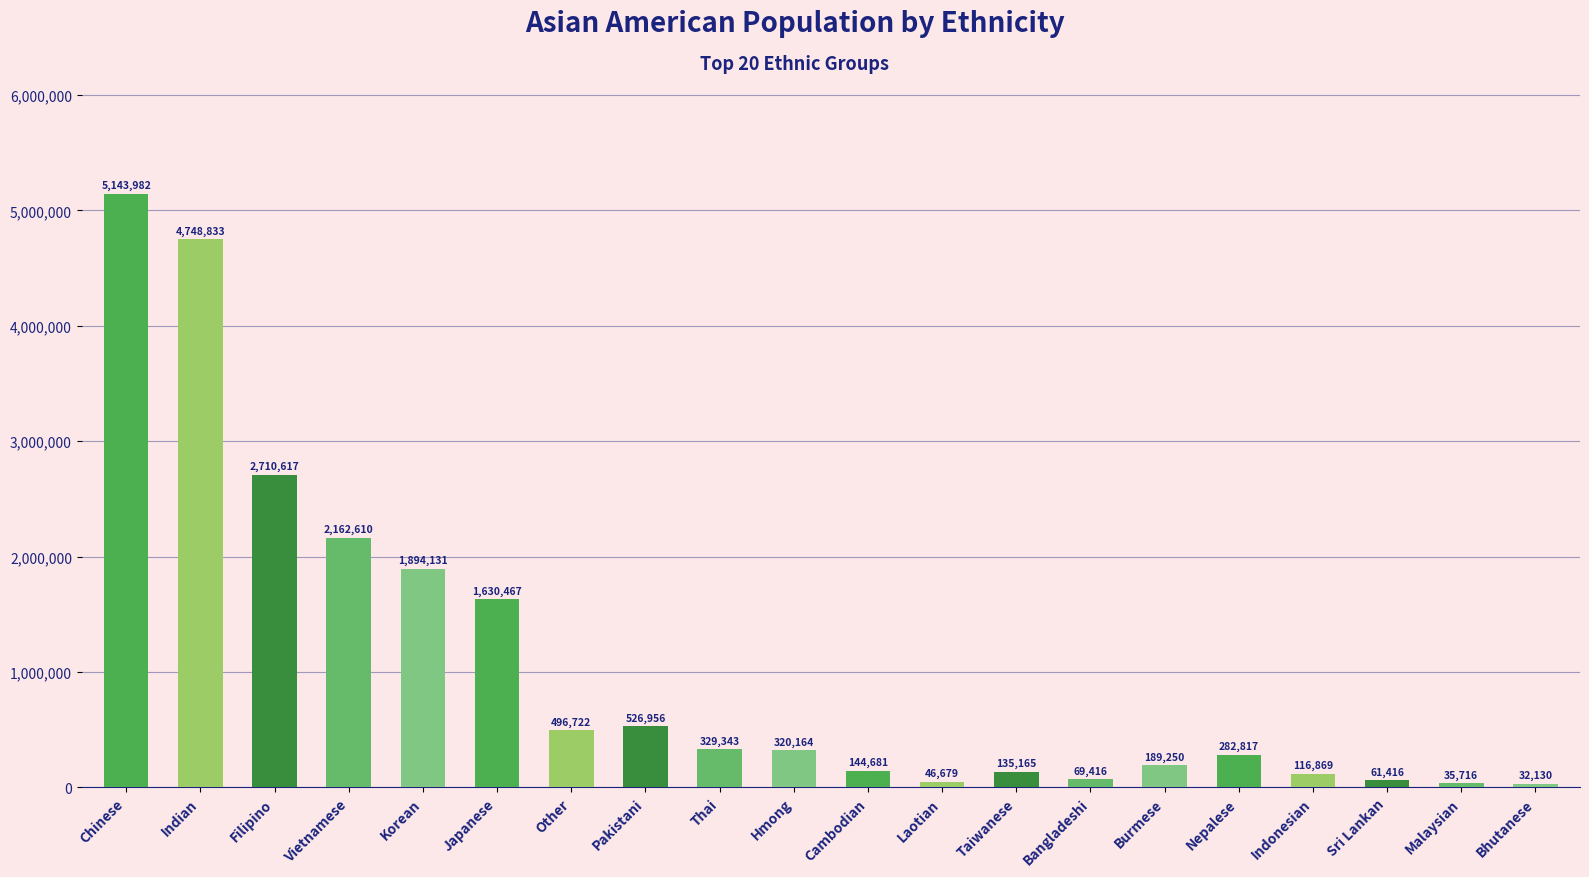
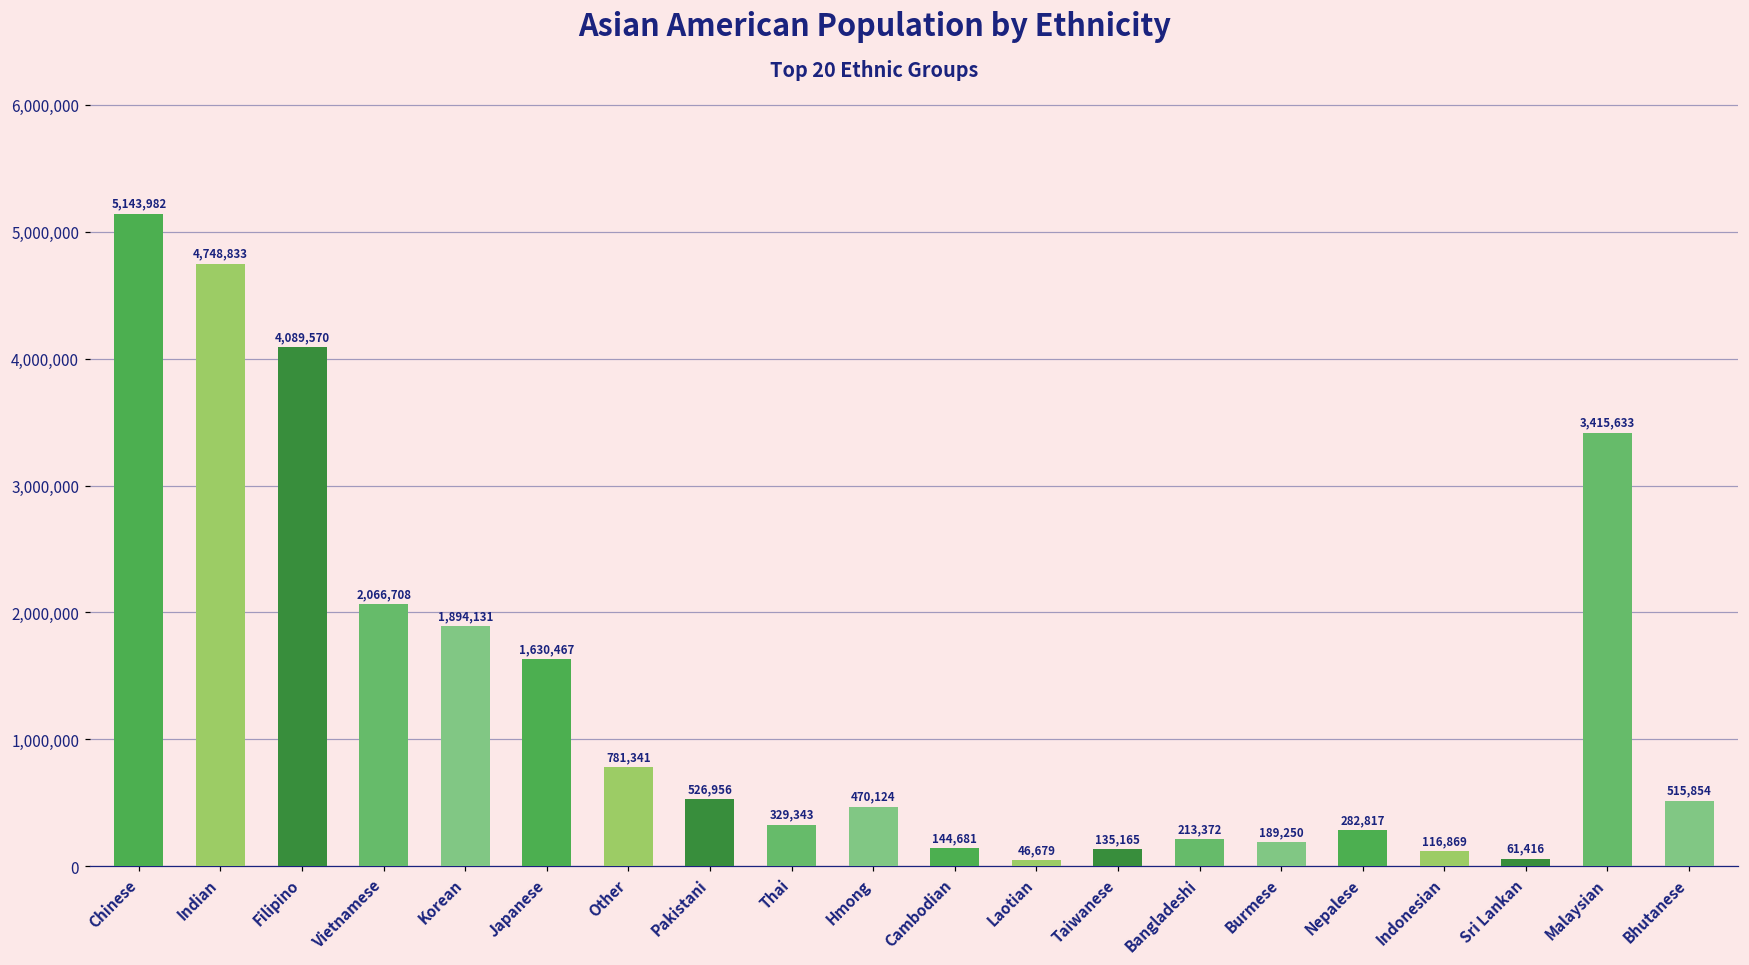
Filipino: 2,710,617 -> 4,089,570
Vietnamese: 2,162,610 -> 2,066,708
Other: 496,722 -> 781,341
Hmong: 320,164 -> 470,124
Bangladeshi: 69,416 -> 213,372
Malaysian: 35,716 -> 3,415,633
Bhutanese: 32,130 -> 515,854
